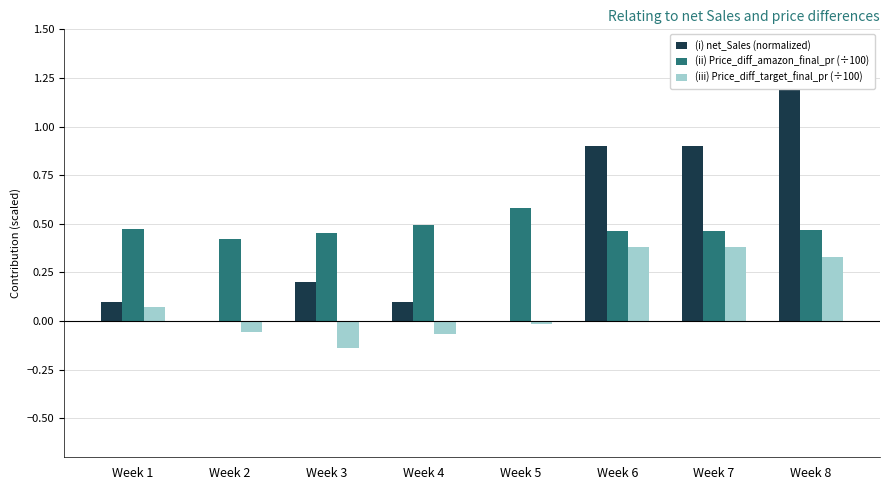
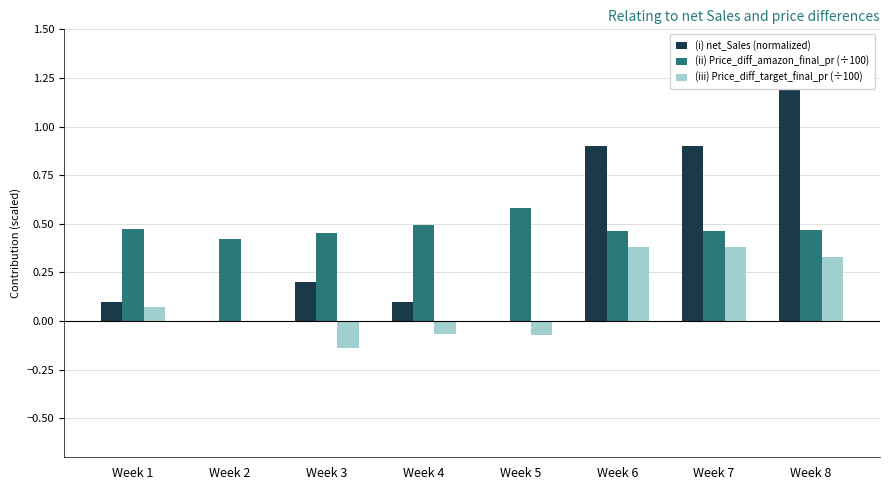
(iii) Price_diff_target_final_pr (÷100), Week 2: -0.06 -> -0.01
(iii) Price_diff_target_final_pr (÷100), Week 5: -0.01 -> -0.07
